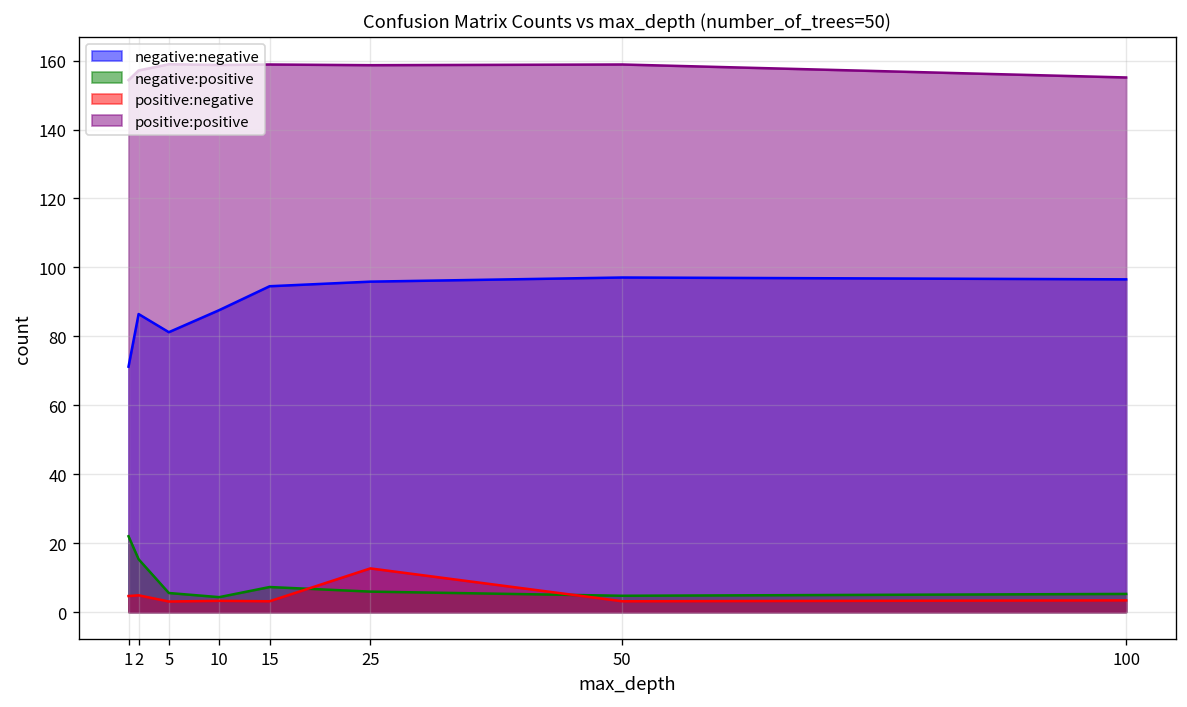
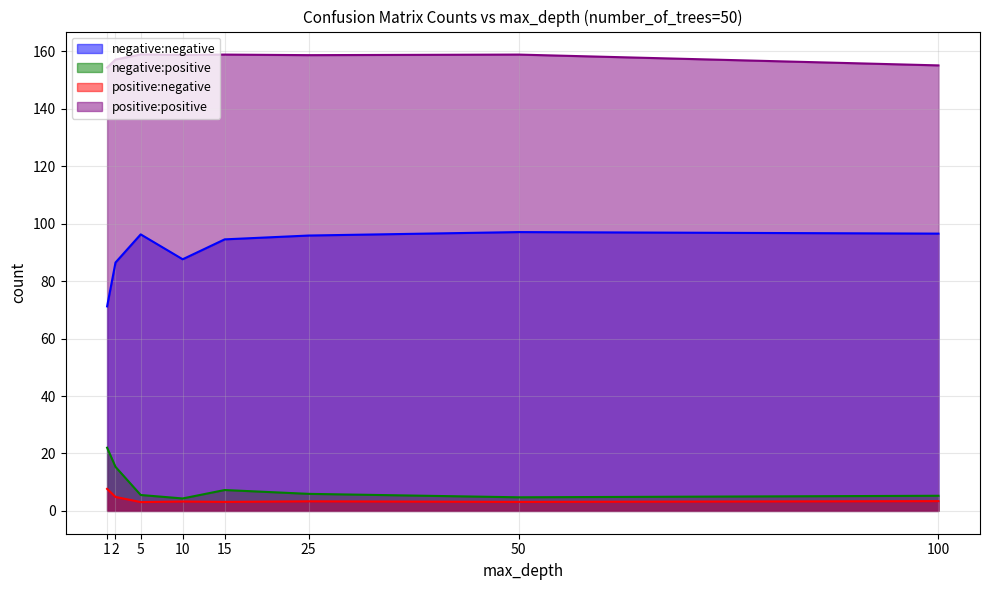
positive:negative, 1: 5 -> 8
negative:negative, 5: 81 -> 96
positive:negative, 25: 13 -> 3
